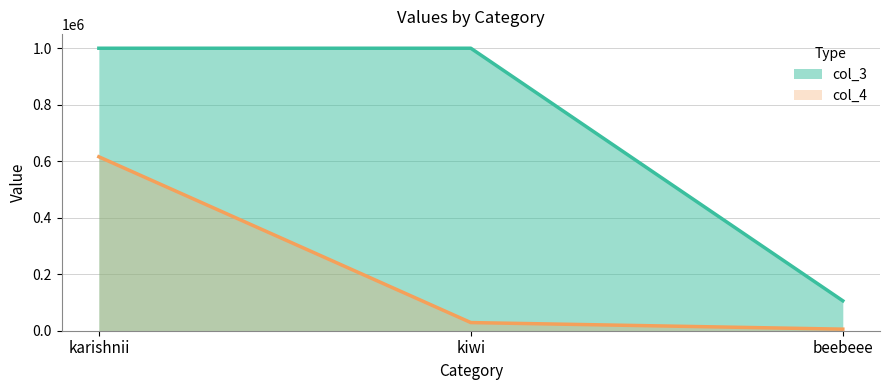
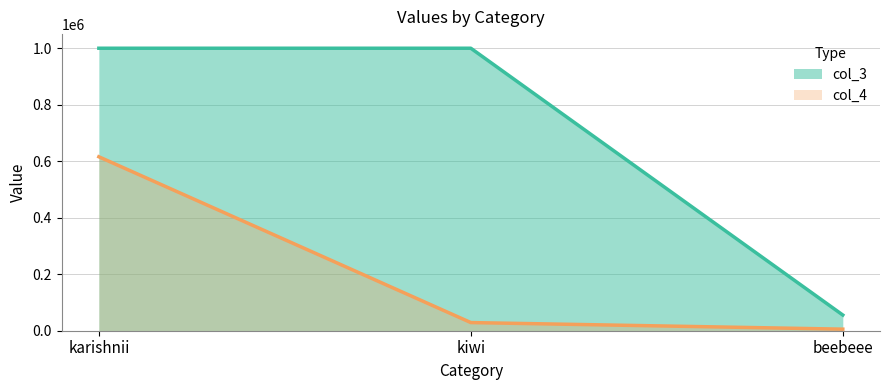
col_3, beebeee: 110000 -> 60000
